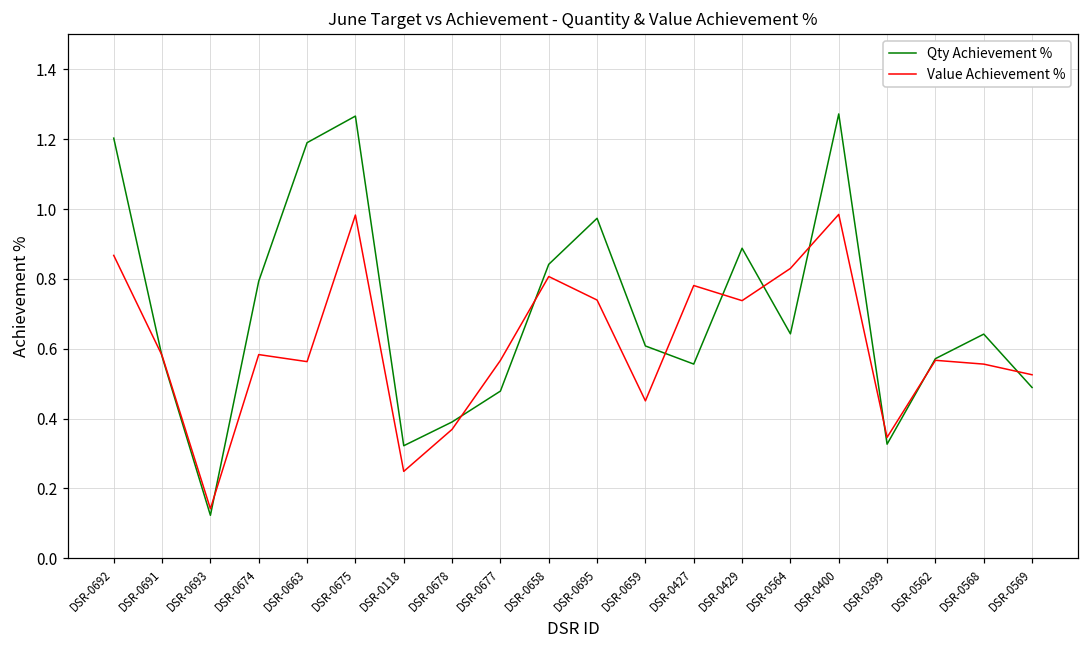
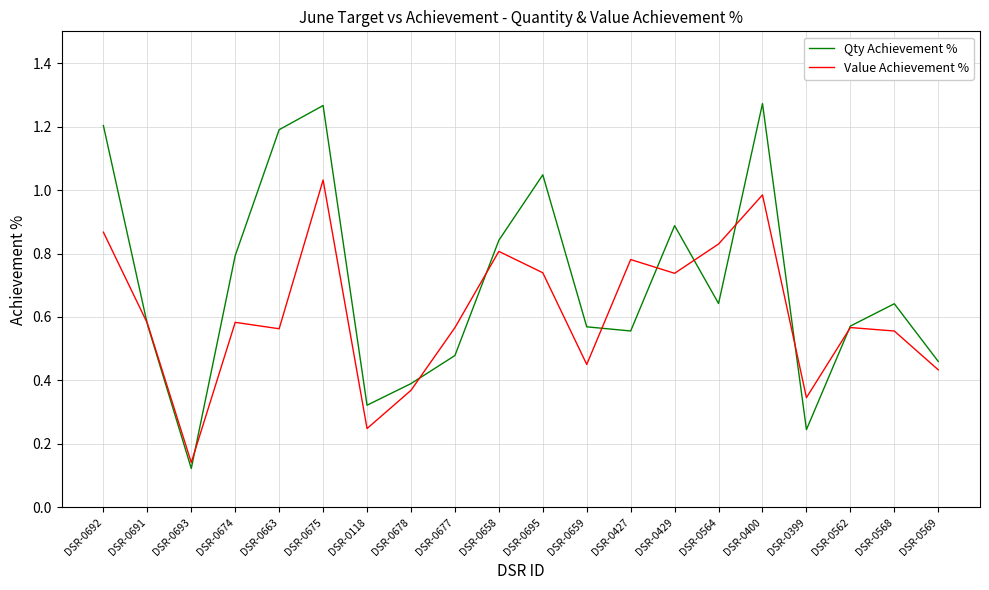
Value Achievement %, DSR-0675: 0.98 -> 1.03
Qty Achievement %, DSR-0695: 0.97 -> 1.05
Qty Achievement %, DSR-0659: 0.61 -> 0.57
Qty Achievement %, DSR-0399: 0.33 -> 0.25
Qty Achievement %, DSR-0569: 0.49 -> 0.46
Value Achievement %, DSR-0569: 0.53 -> 0.43
